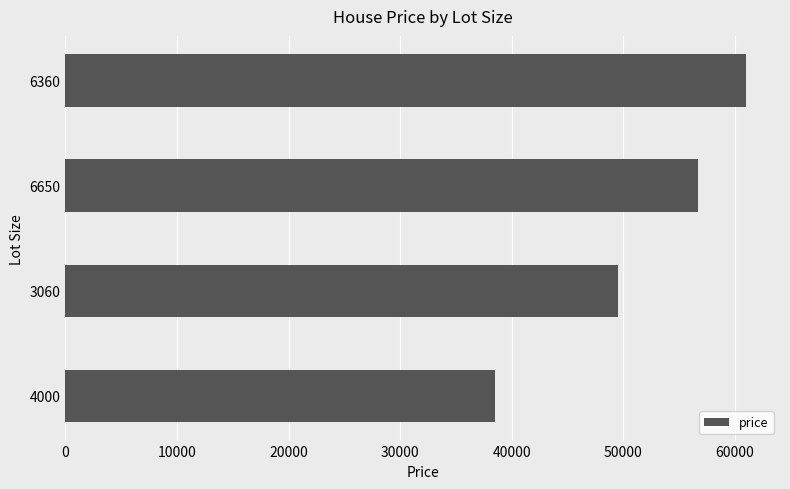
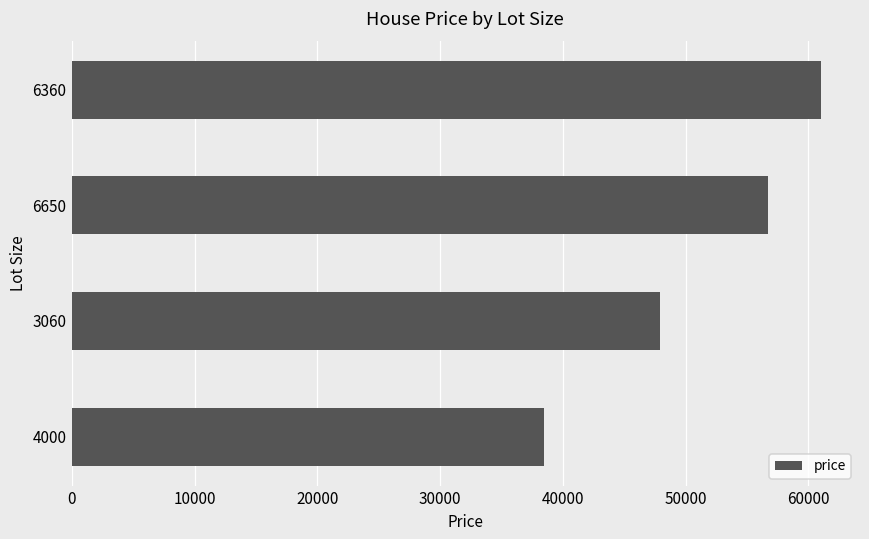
3060: 49500 -> 47900
